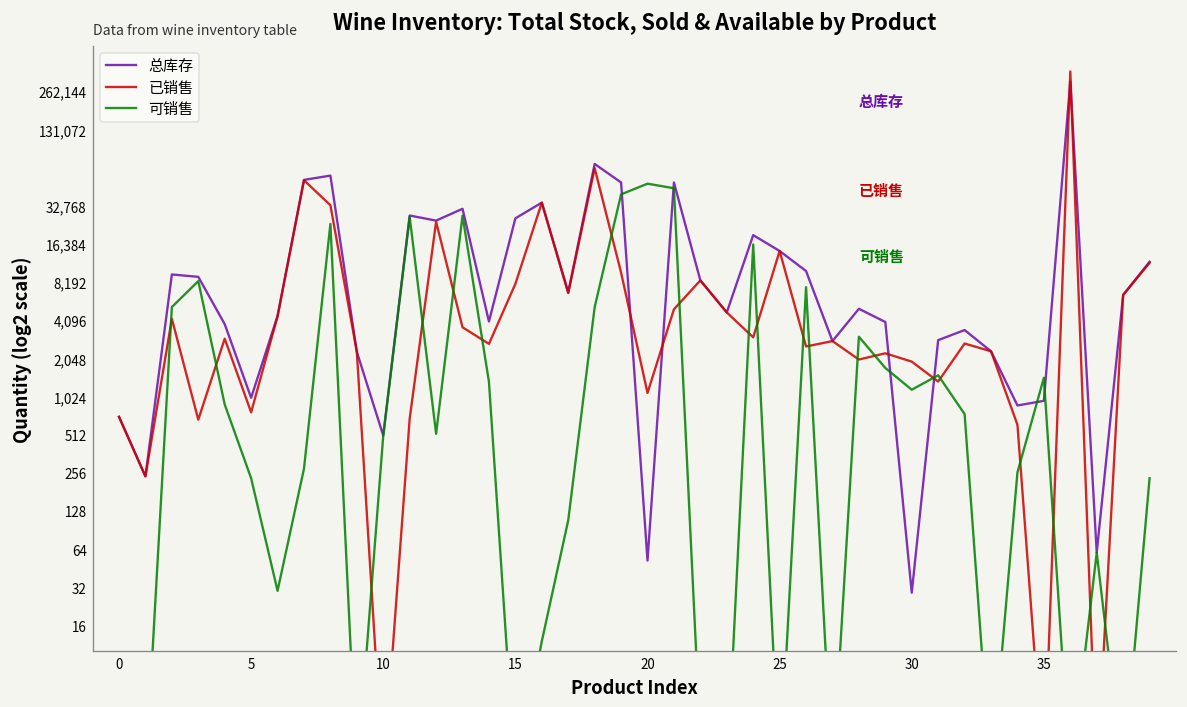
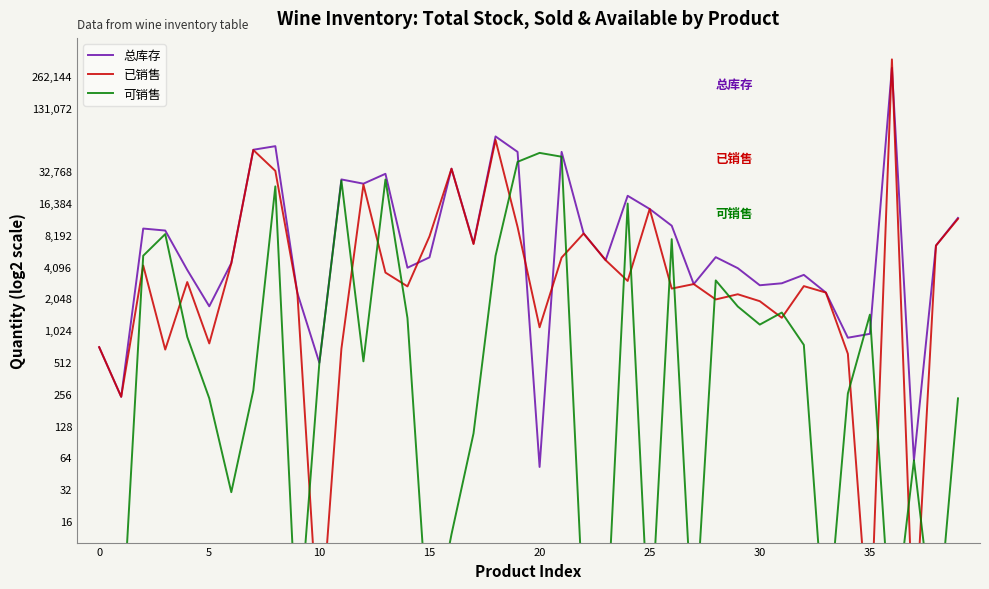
总库存, 5: 1,000 -> 1,700
总库存, 15: 26,000 -> 5,000
总库存, 30: 29 -> 2,700
